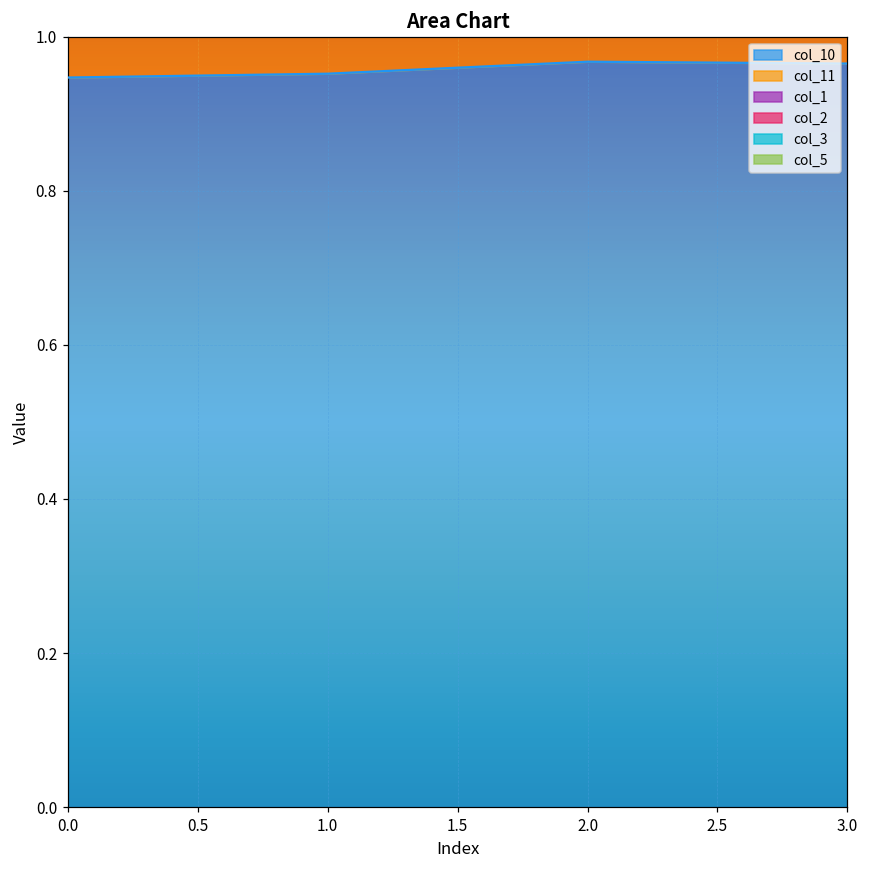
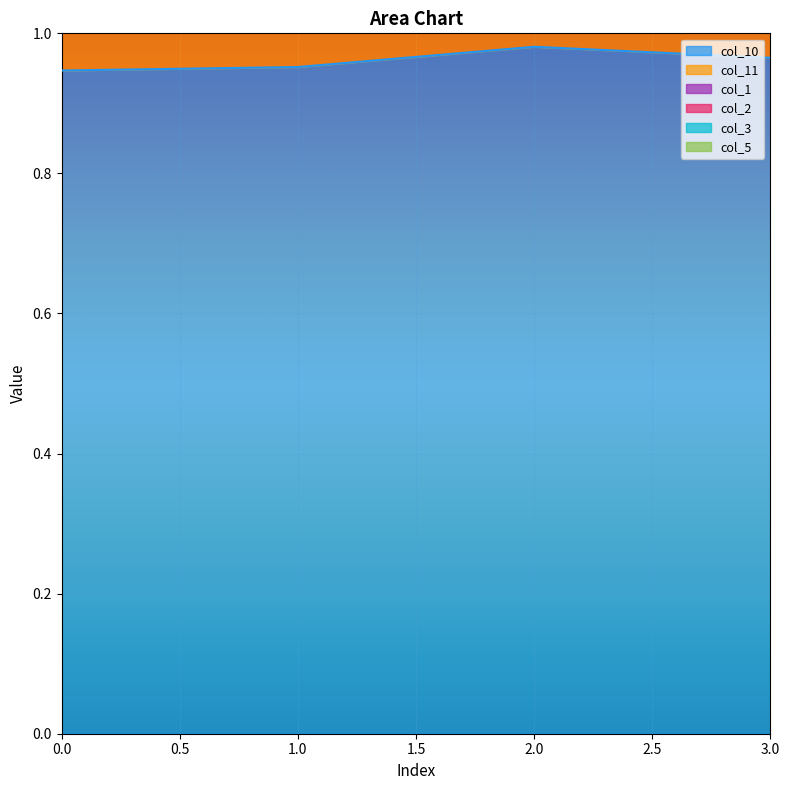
col_10, 2.0: 0.97 -> 0.98
